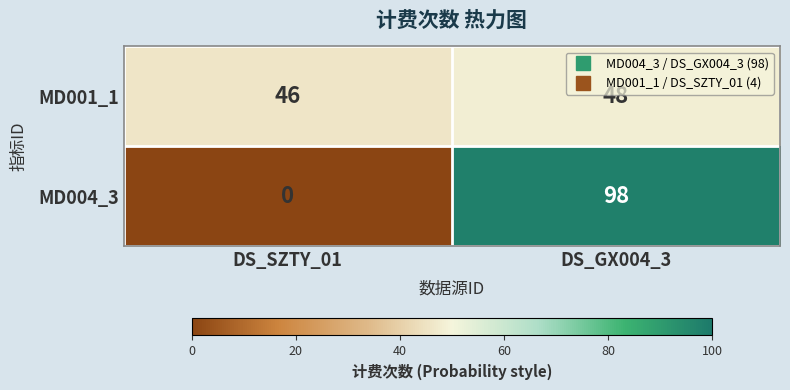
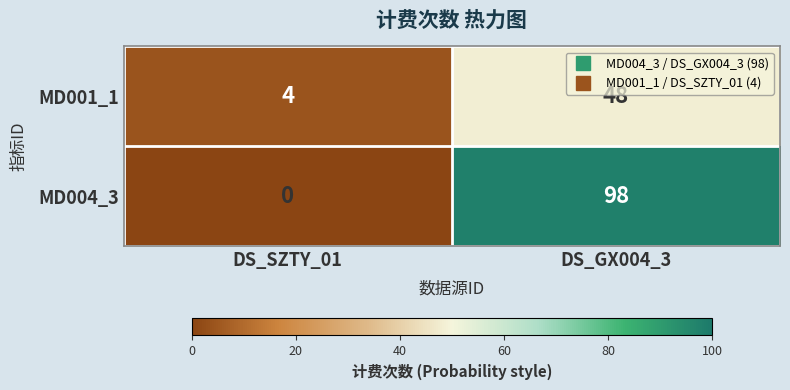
MD001_1, DS_SZTY_01: 46 -> 4
